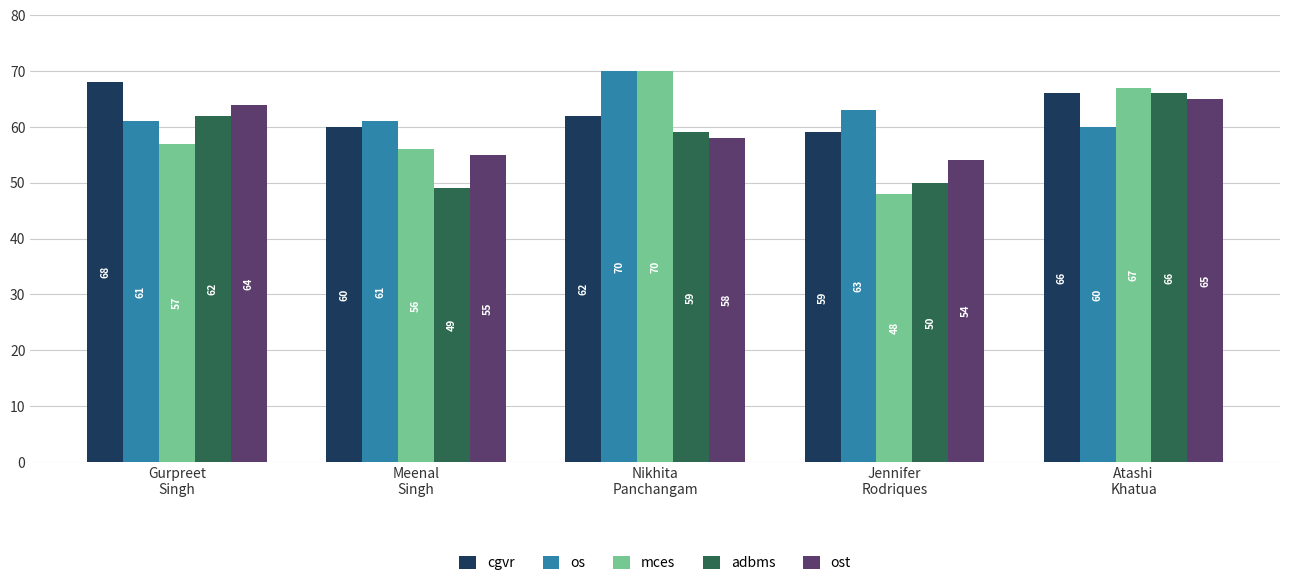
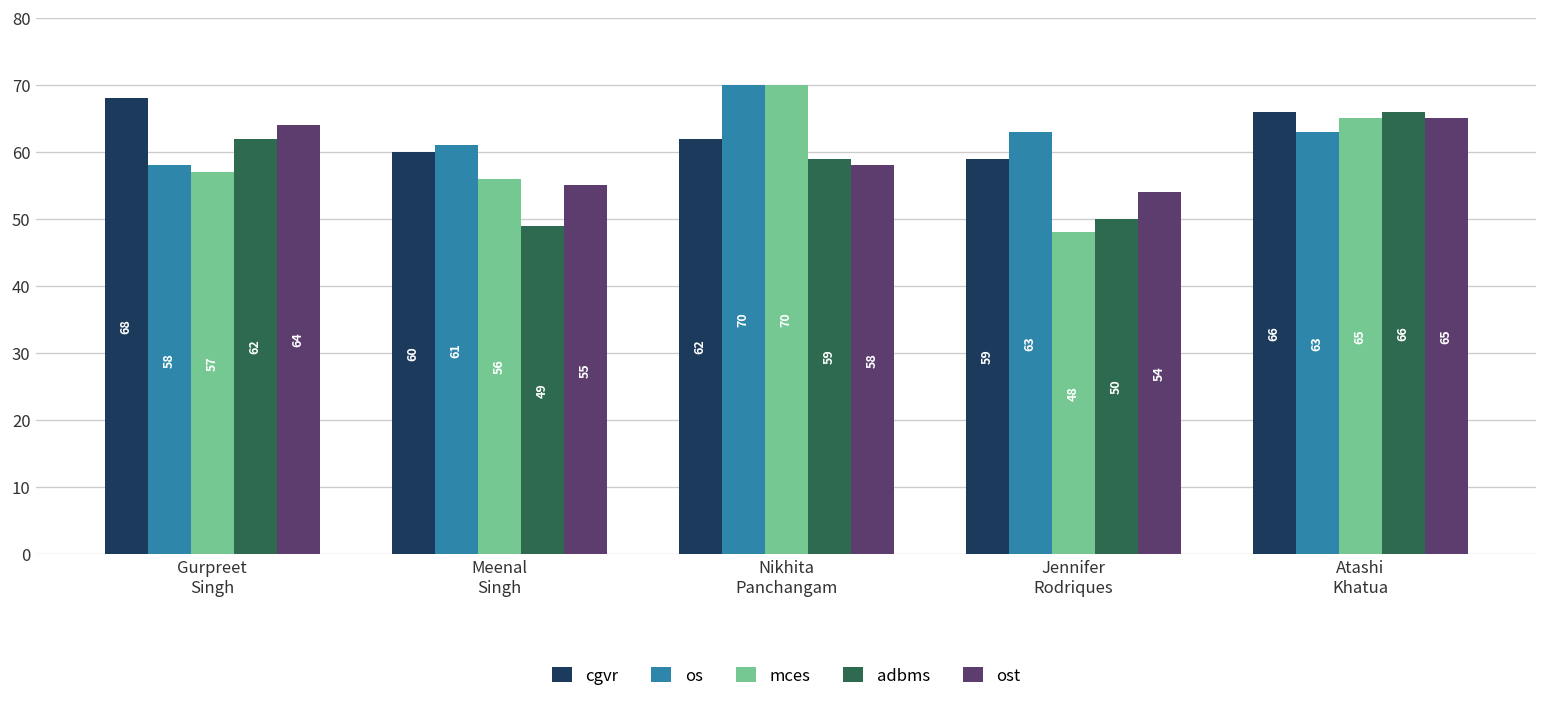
os, Gurpreet Singh: 61 -> 58
os, Atashi Khatua: 60 -> 63
mces, Atashi Khatua: 67 -> 65
